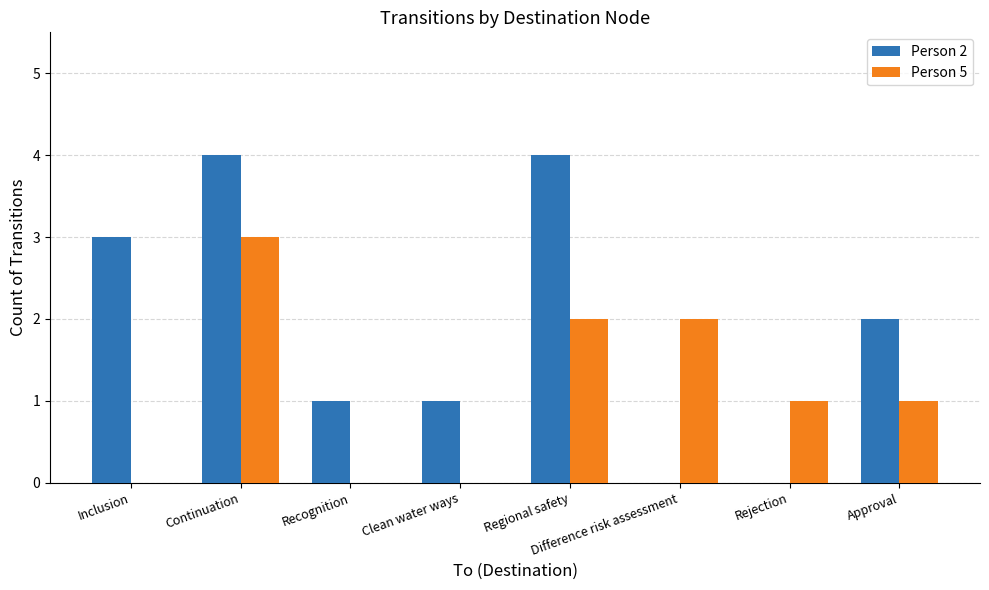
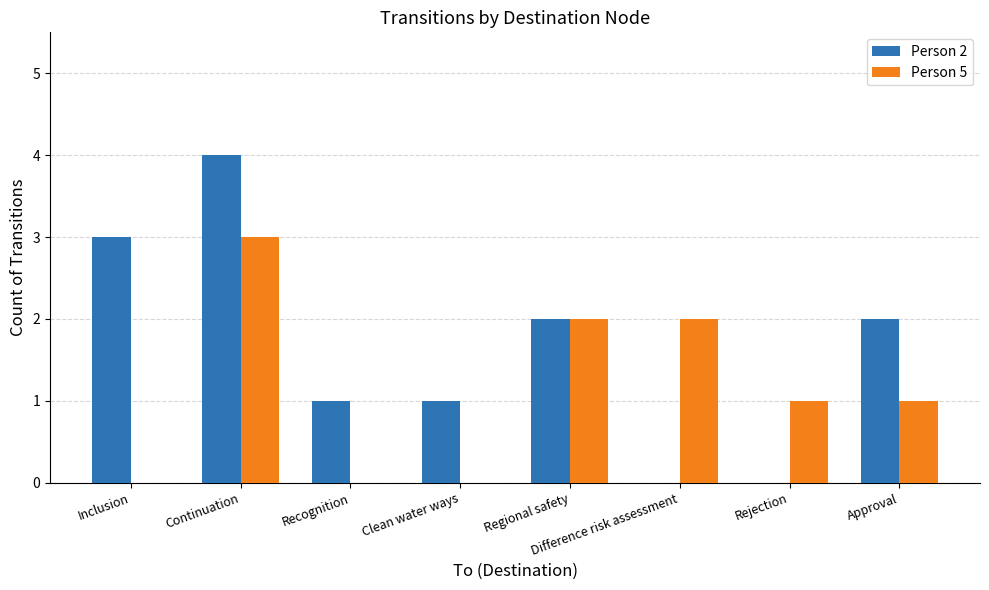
Person 2, Regional safety: 4 -> 2
